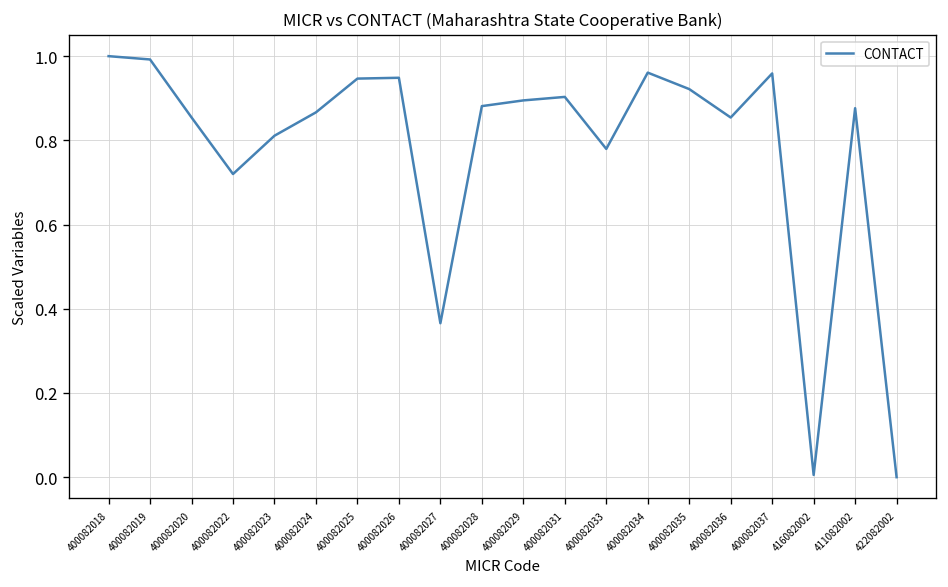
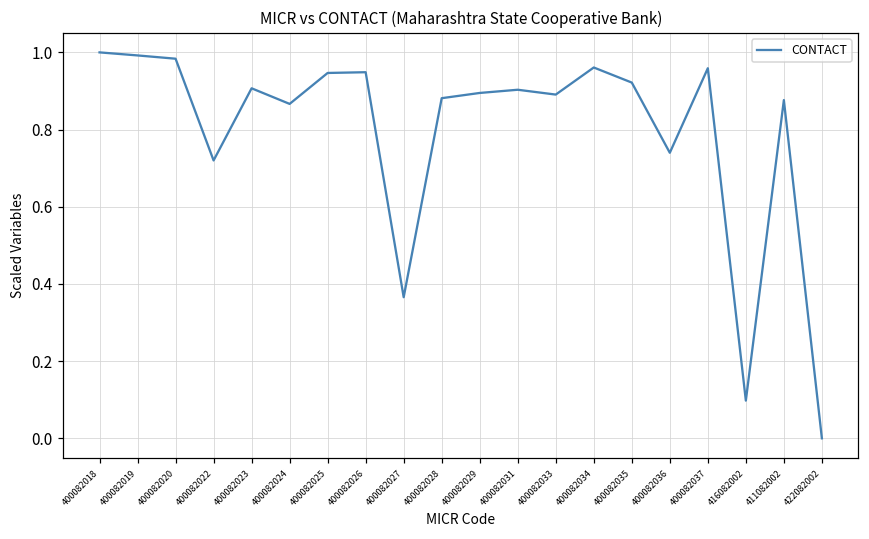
400082020: 0.85 -> 0.98
400082023: 0.81 -> 0.91
400082033: 0.78 -> 0.89
400082036: 0.85 -> 0.74
416082002: 0.01 -> 0.10
